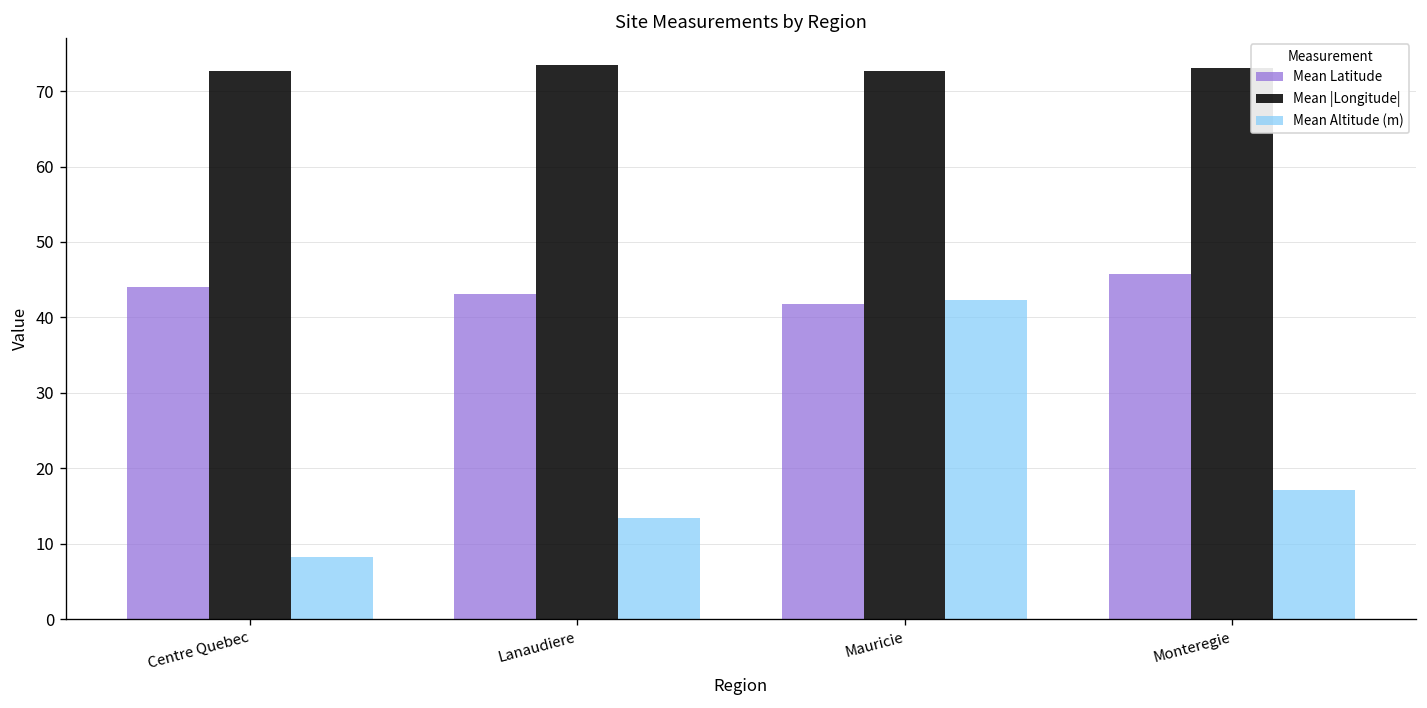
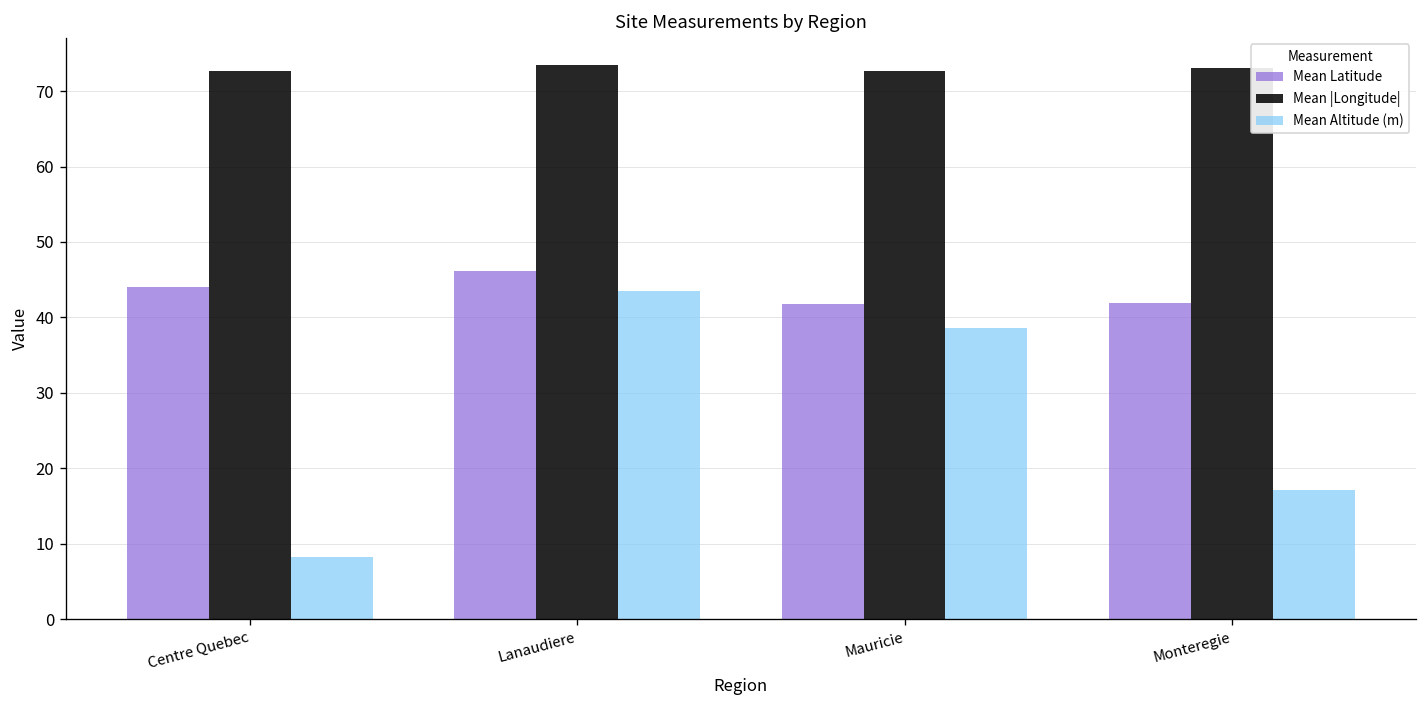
Mean Latitude, Lanaudiere: 43 -> 46
Mean Altitude (m), Lanaudiere: 13 -> 43
Mean Altitude (m), Mauricie: 42 -> 39
Mean Latitude, Monteregie: 46 -> 42
